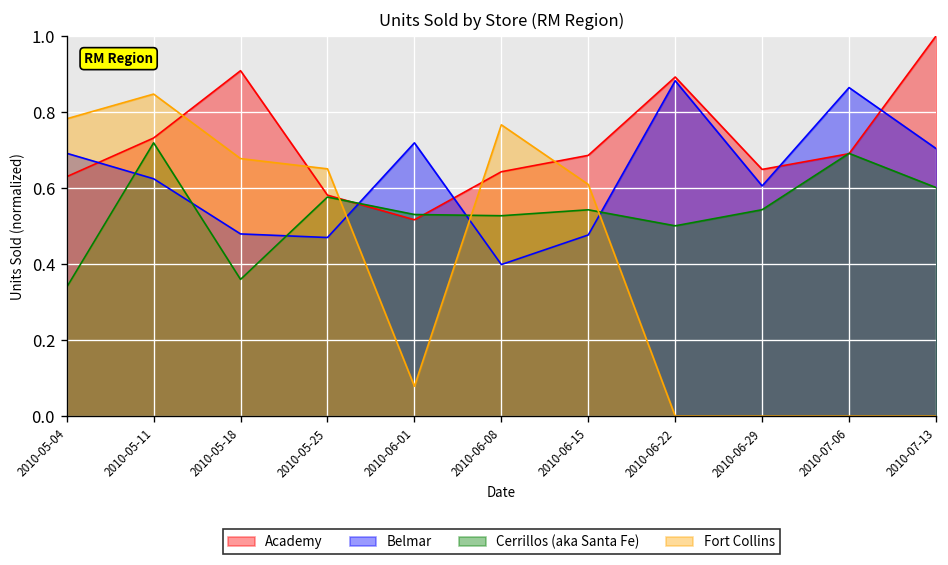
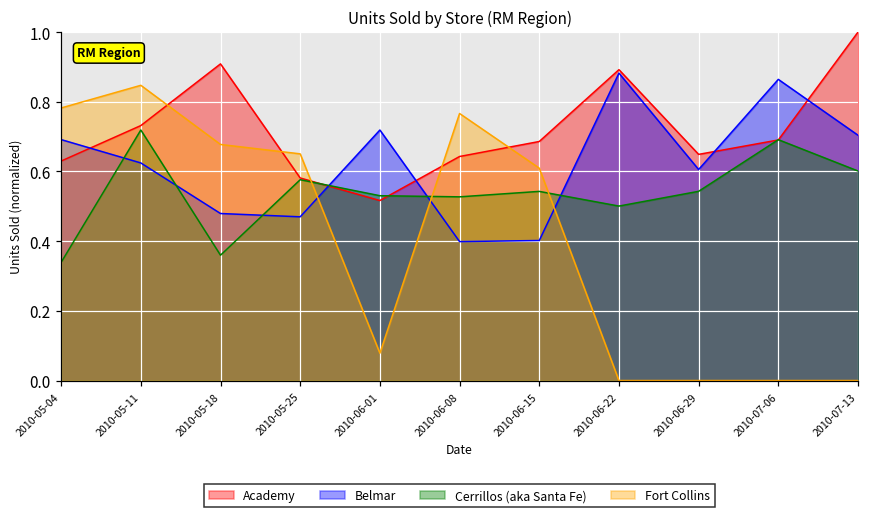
Belmar, 2010-06-15: 0.48 -> 0.40
